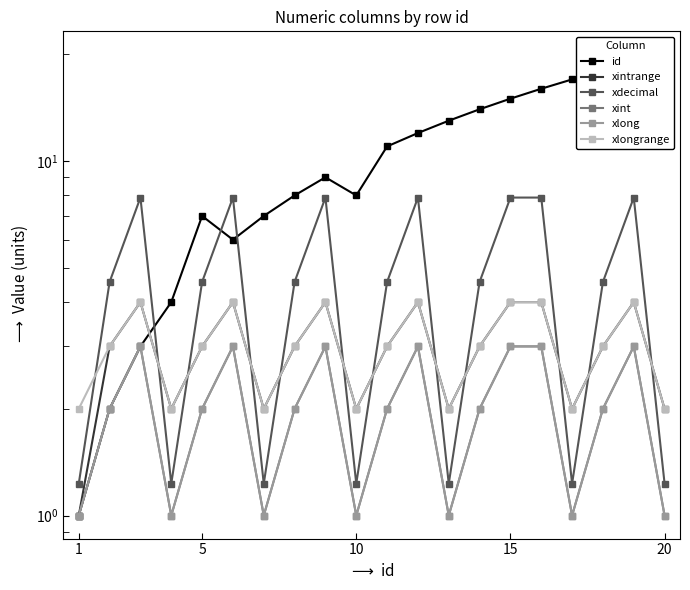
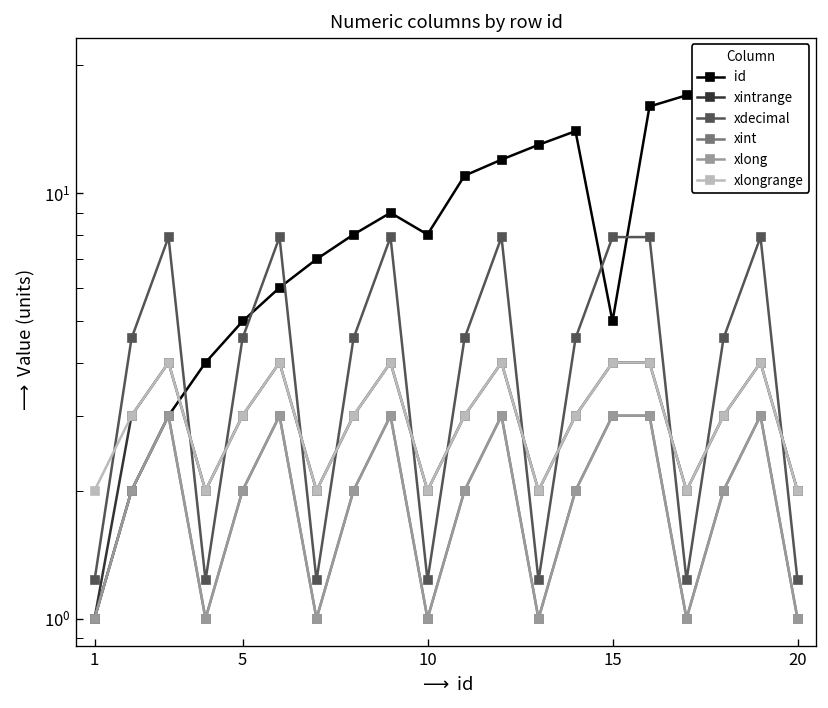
id, 5: 7 -> 5
id, 15: 15 -> 5
